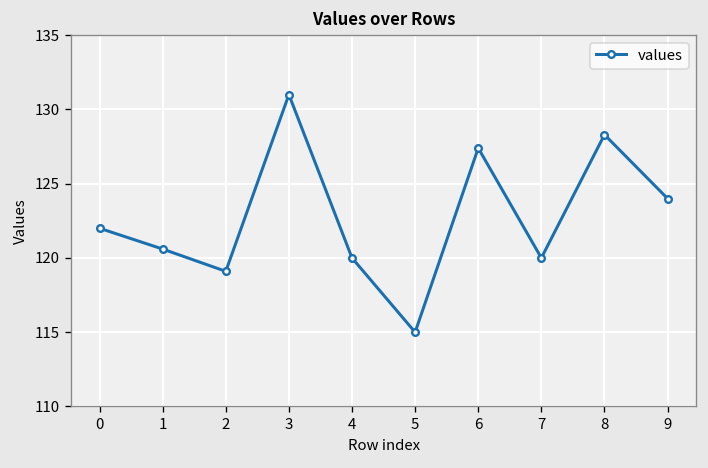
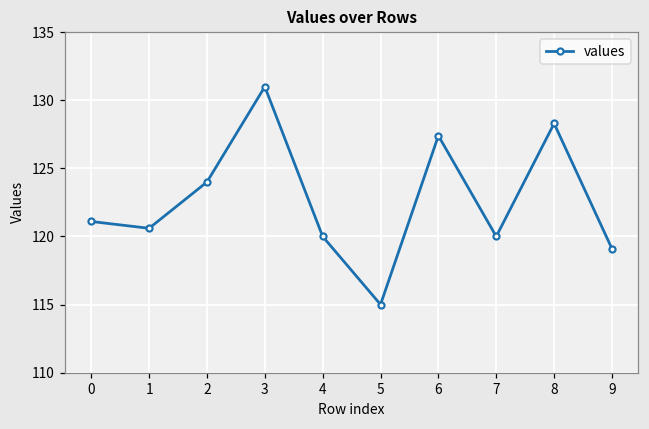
0: 122.0 -> 121.1
2: 119.1 -> 124.0
9: 124.0 -> 119.1
